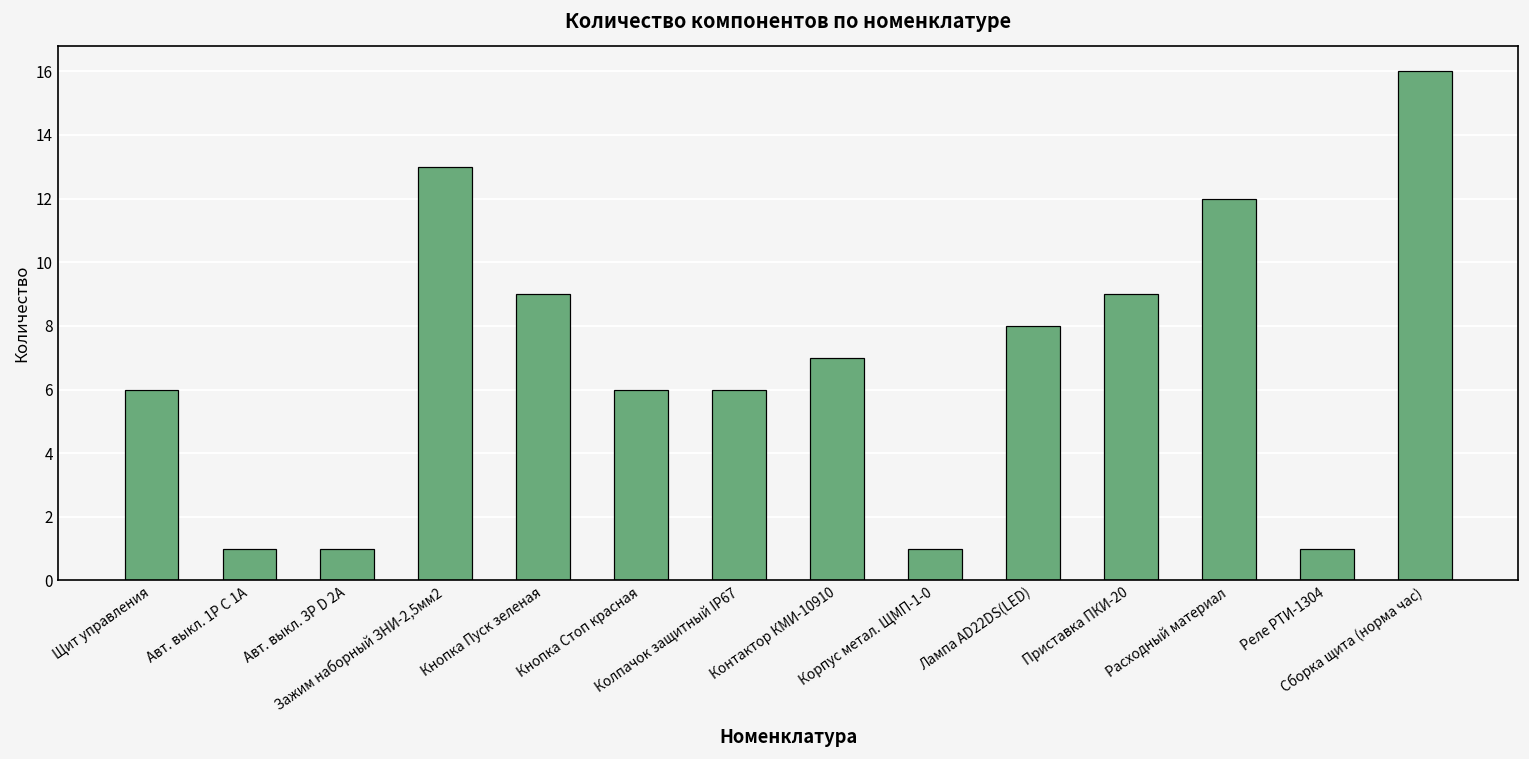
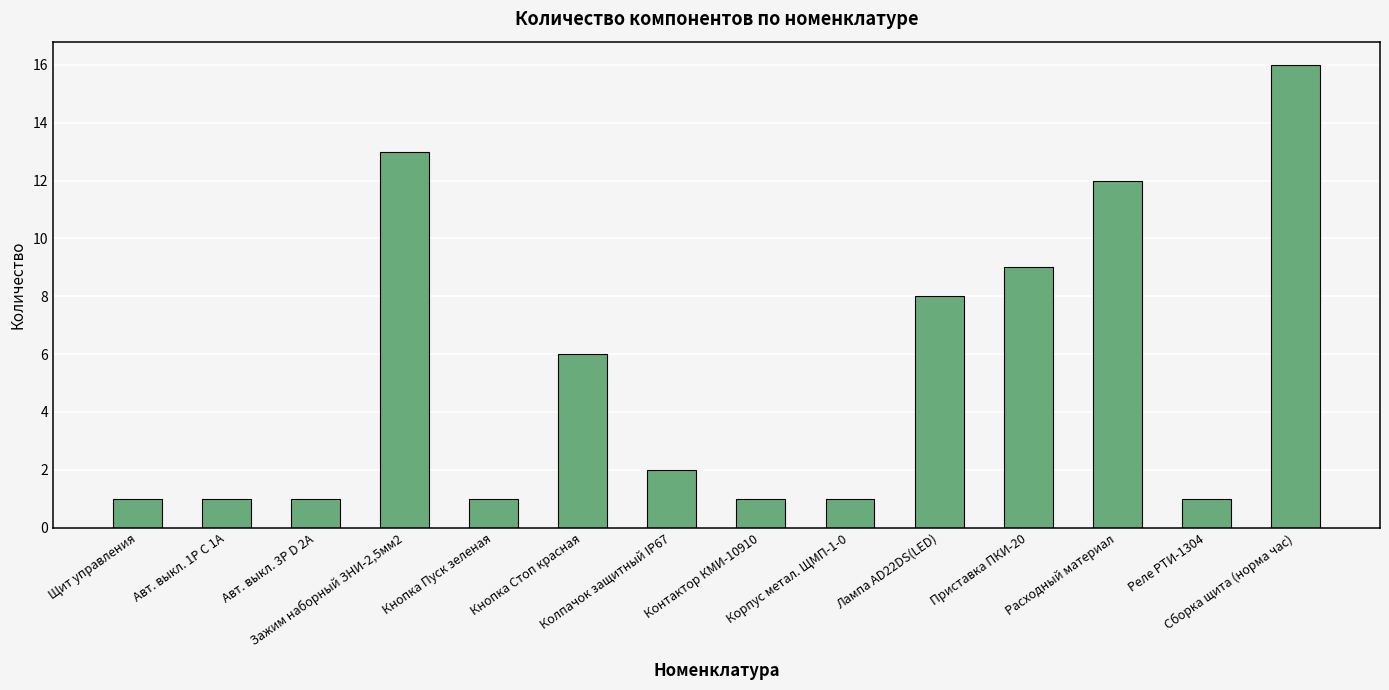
Щит управления: 6 -> 1
Кнопка Пуск зеленая: 9 -> 1
Колпачок защитный IP67: 6 -> 2
Контактор КМИ-10910: 7 -> 1
